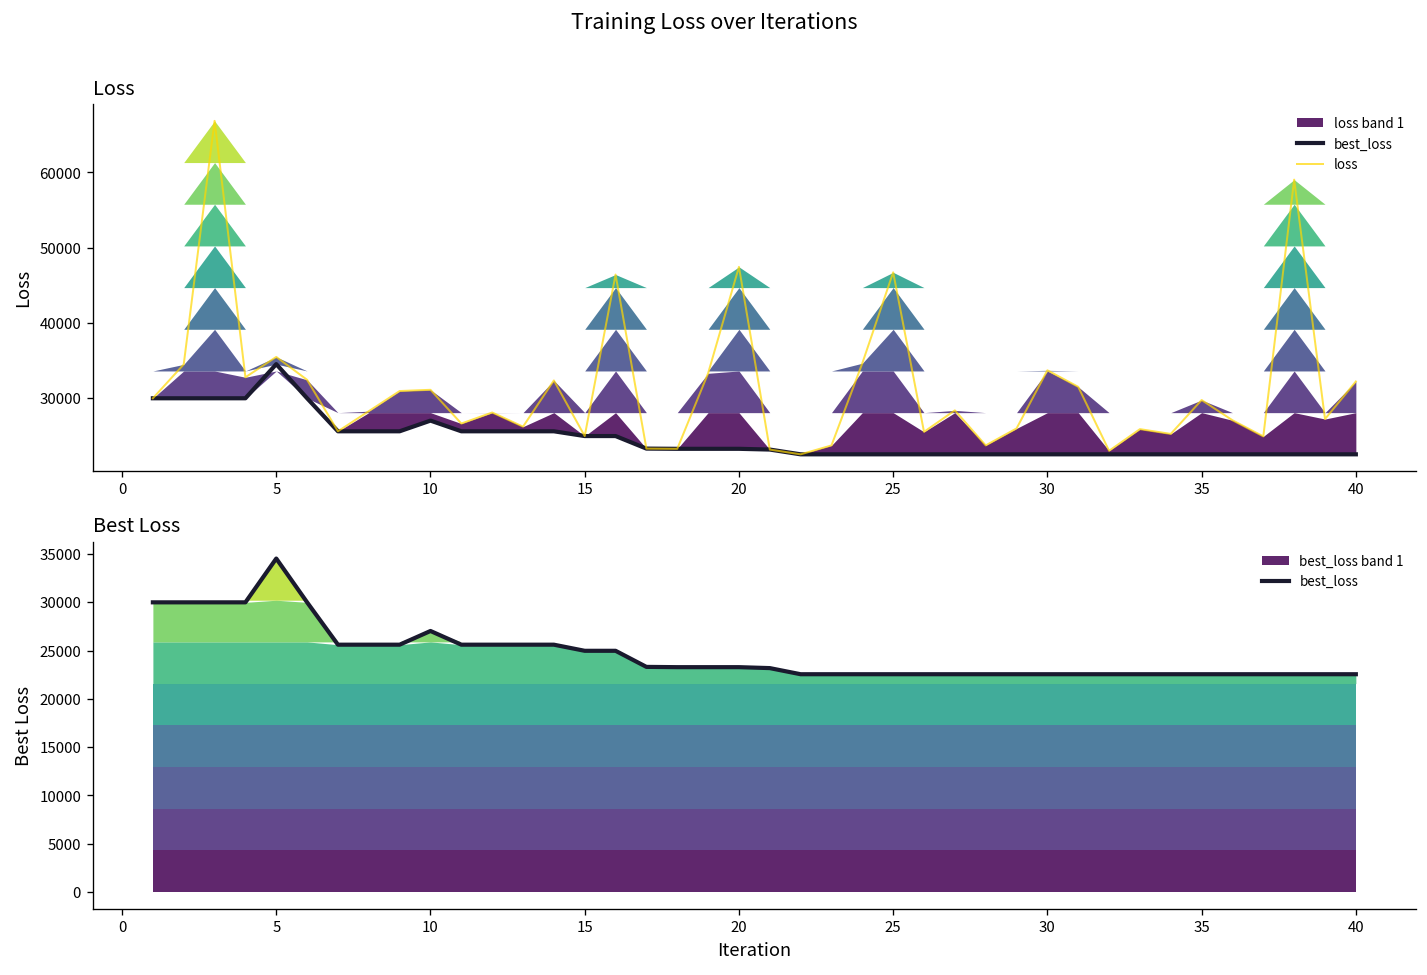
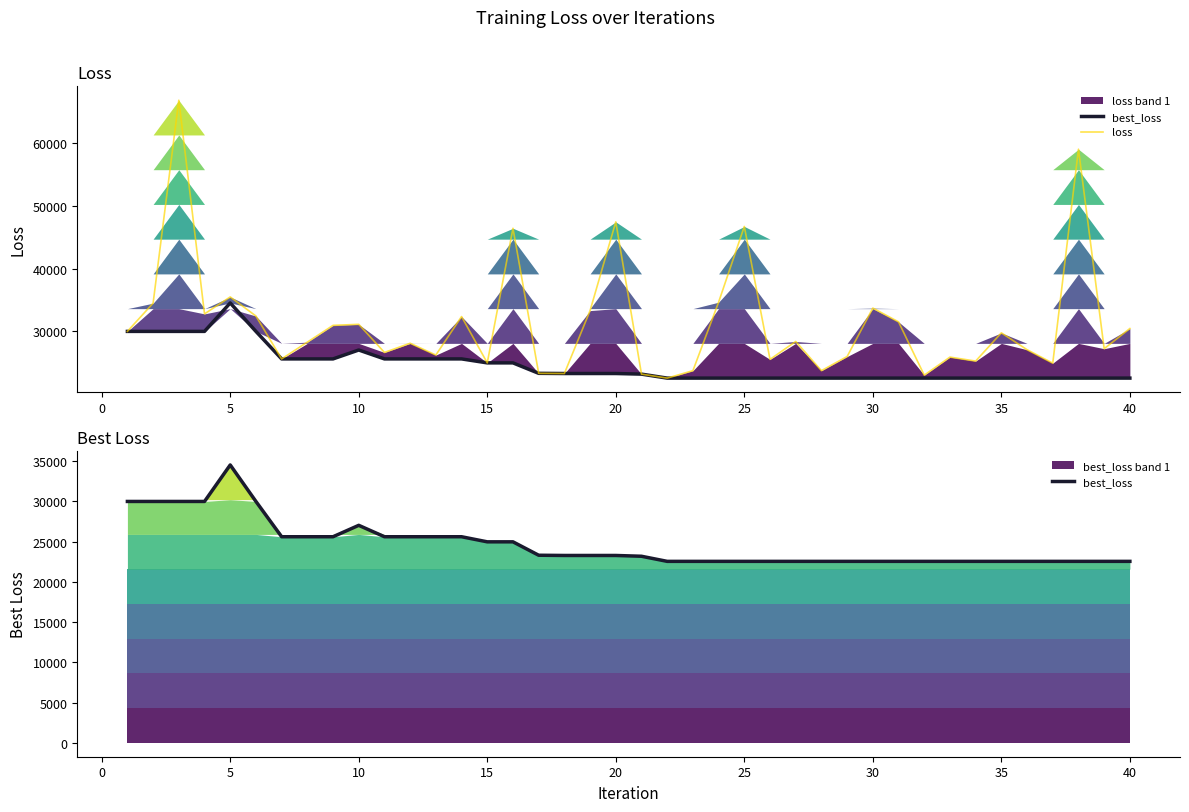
Loss, loss, 40: 32000 -> 30000
